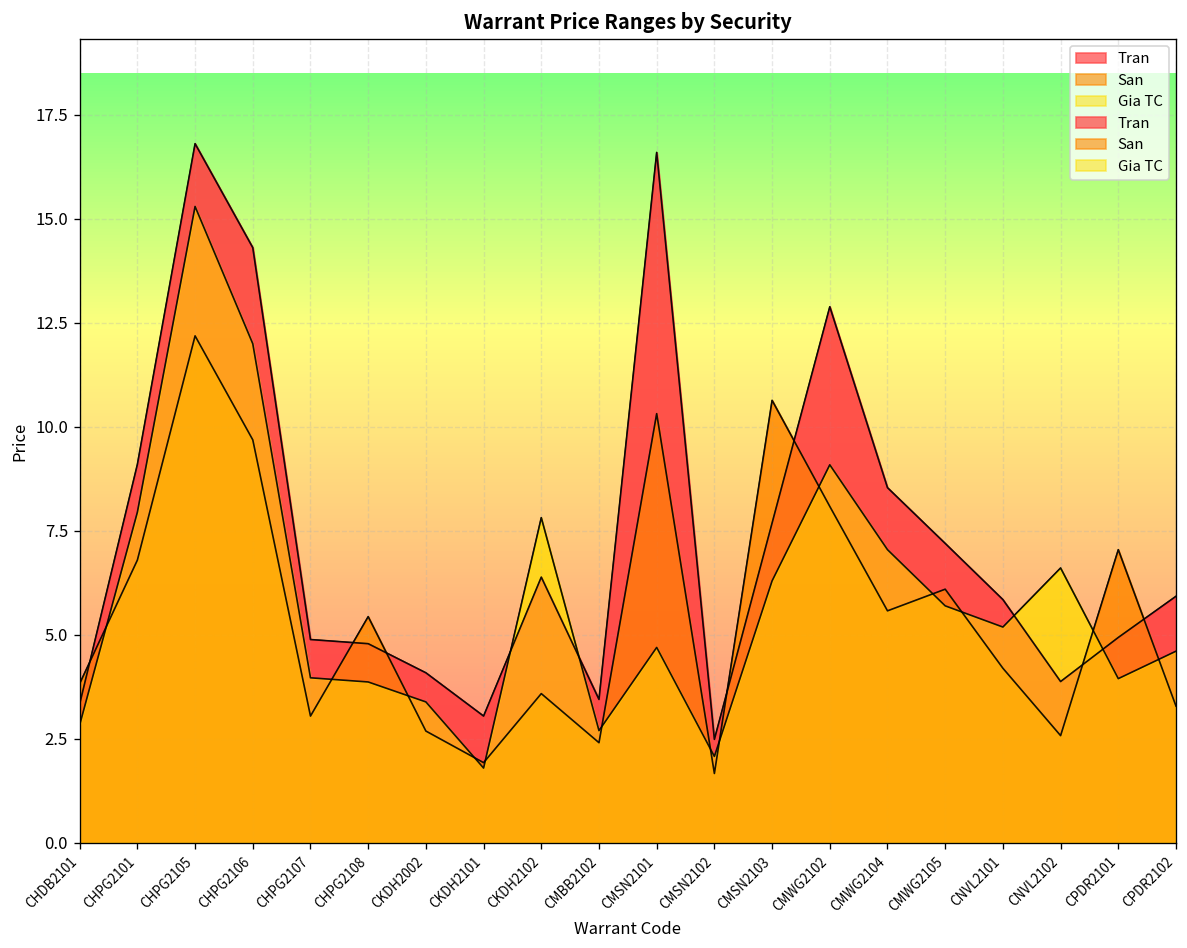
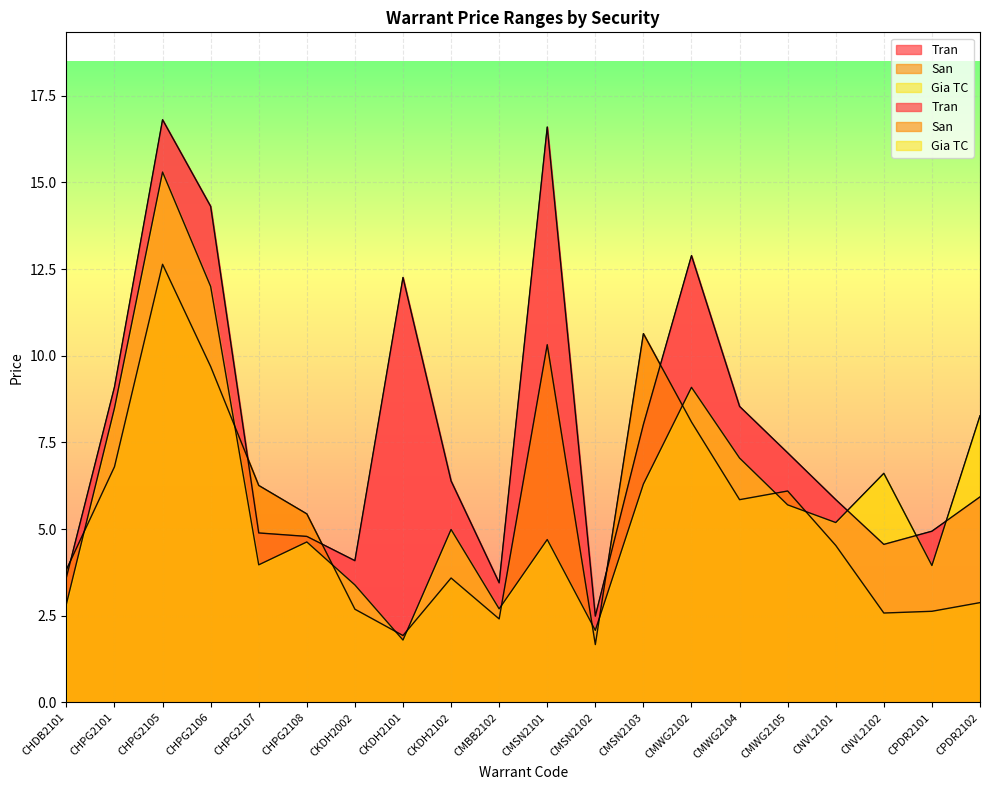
Tran, CHDB2101: 3.3 -> 3.6
Gia TC, CHPG2101: 8.0 -> 8.5
San, CHPG2105: 12.2 -> 12.6
San, CHPG2107: 3.1 -> 6.3
Gia TC, CHPG2108: 3.9 -> 4.6
Tran, CKDH2101: 3.1 -> 12.3
Gia TC, CKDH2102: 7.8 -> 5.0
Tran, CMSN2103: 7.7 -> 8.0
San, CMWG2104: 5.6 -> 5.9
San, CNVL2101: 4.2 -> 4.5
Tran, CNVL2102: 3.9 -> 4.6
San, CPDR2101: 7.1 -> 2.6
San, CPDR2102: 3.3 -> 2.9
Gia TC, CPDR2102: 4.6 -> 8.3
